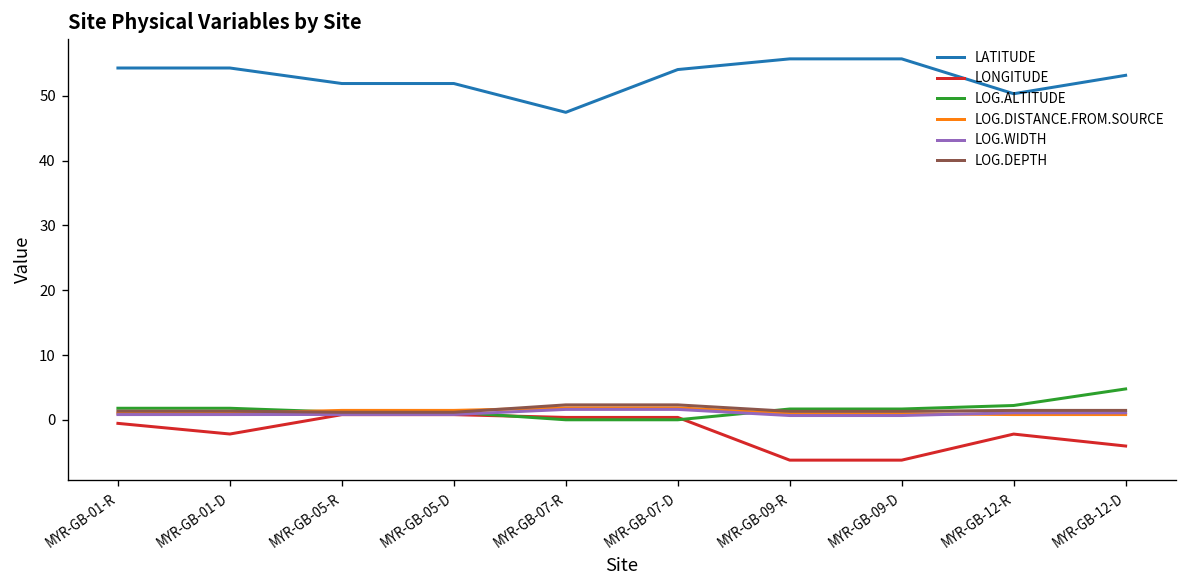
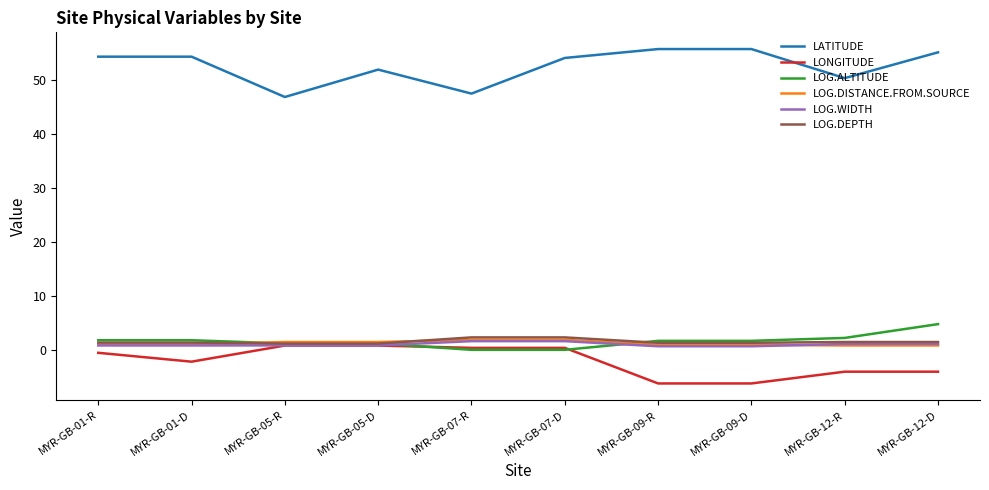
LATITUDE, MYR-GB-05-R: 52 -> 47
LONGITUDE, MYR-GB-12-R: -2 -> -4
LATITUDE, MYR-GB-12-D: 53 -> 55
